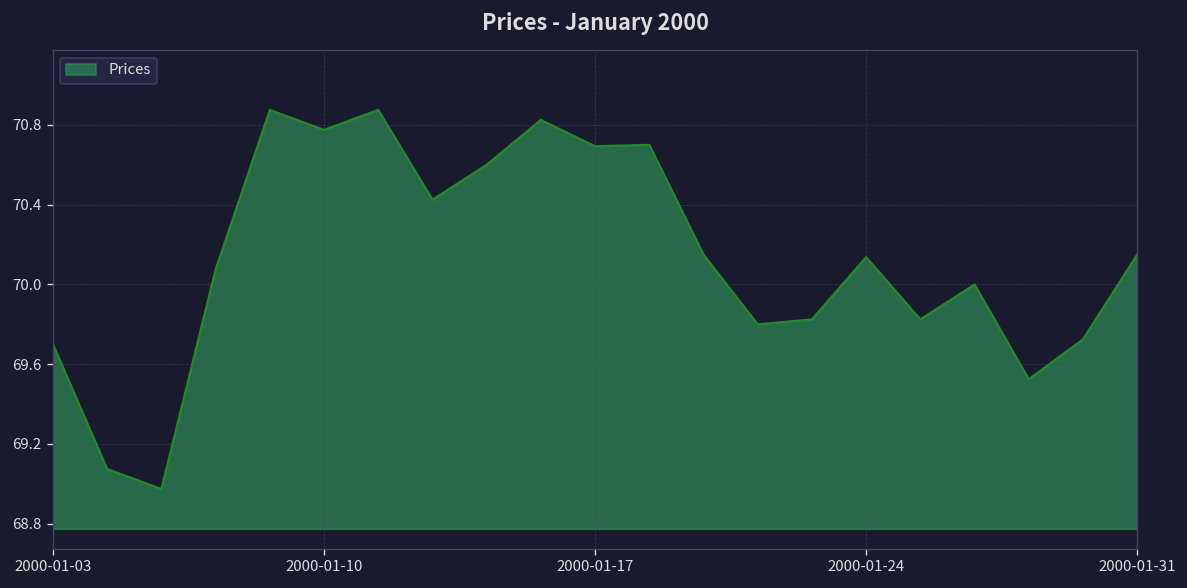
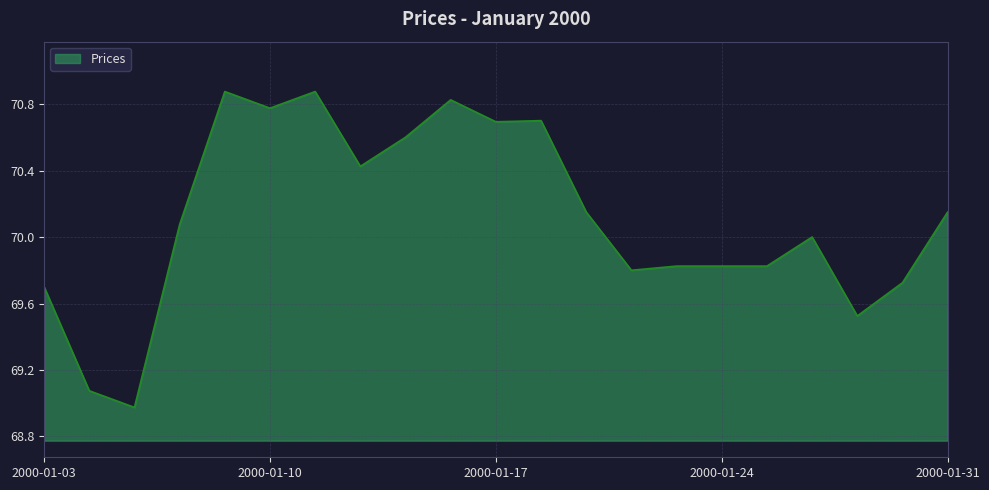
2000-01-24: 70.14 -> 69.83
